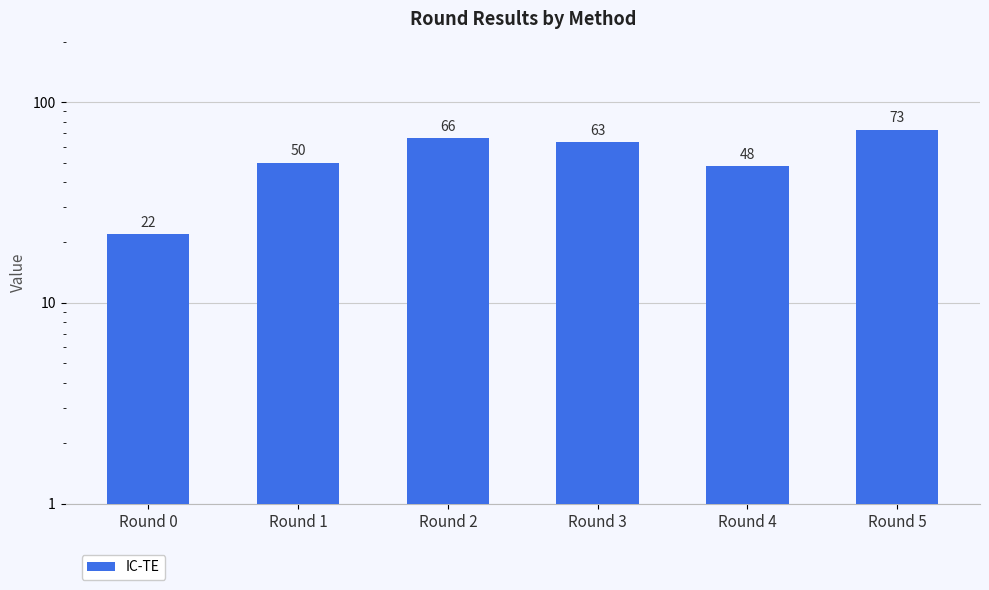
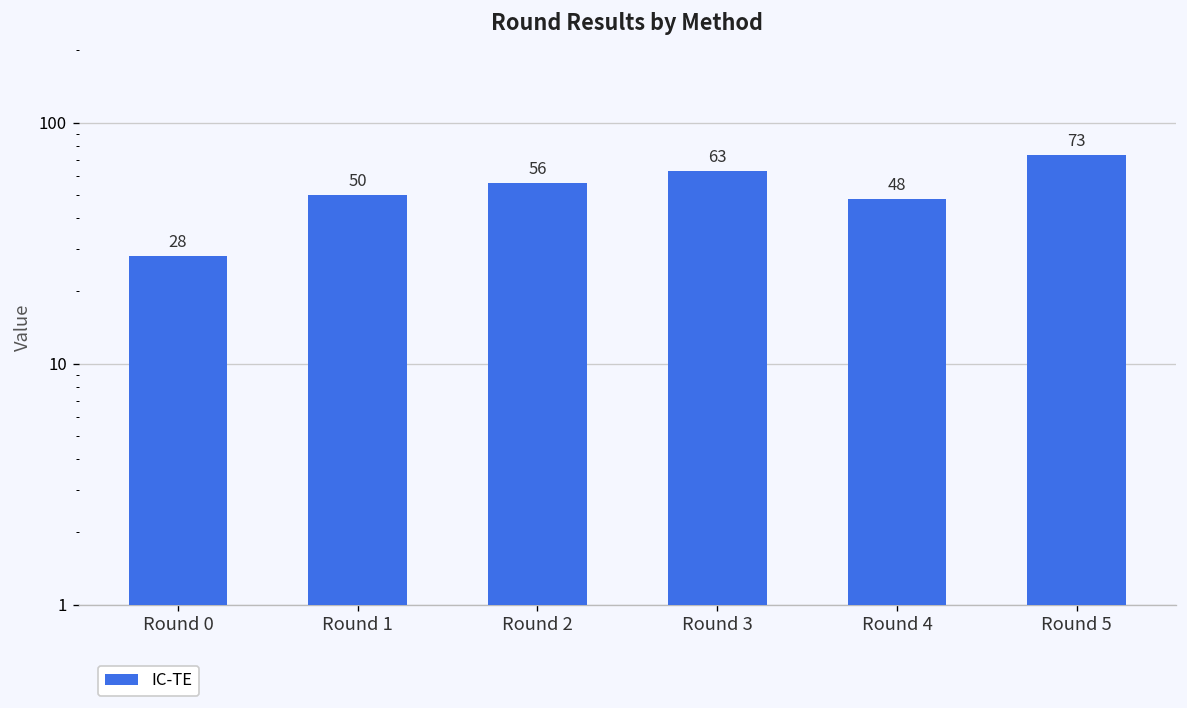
Round 0: 22 -> 28
Round 2: 66 -> 56
